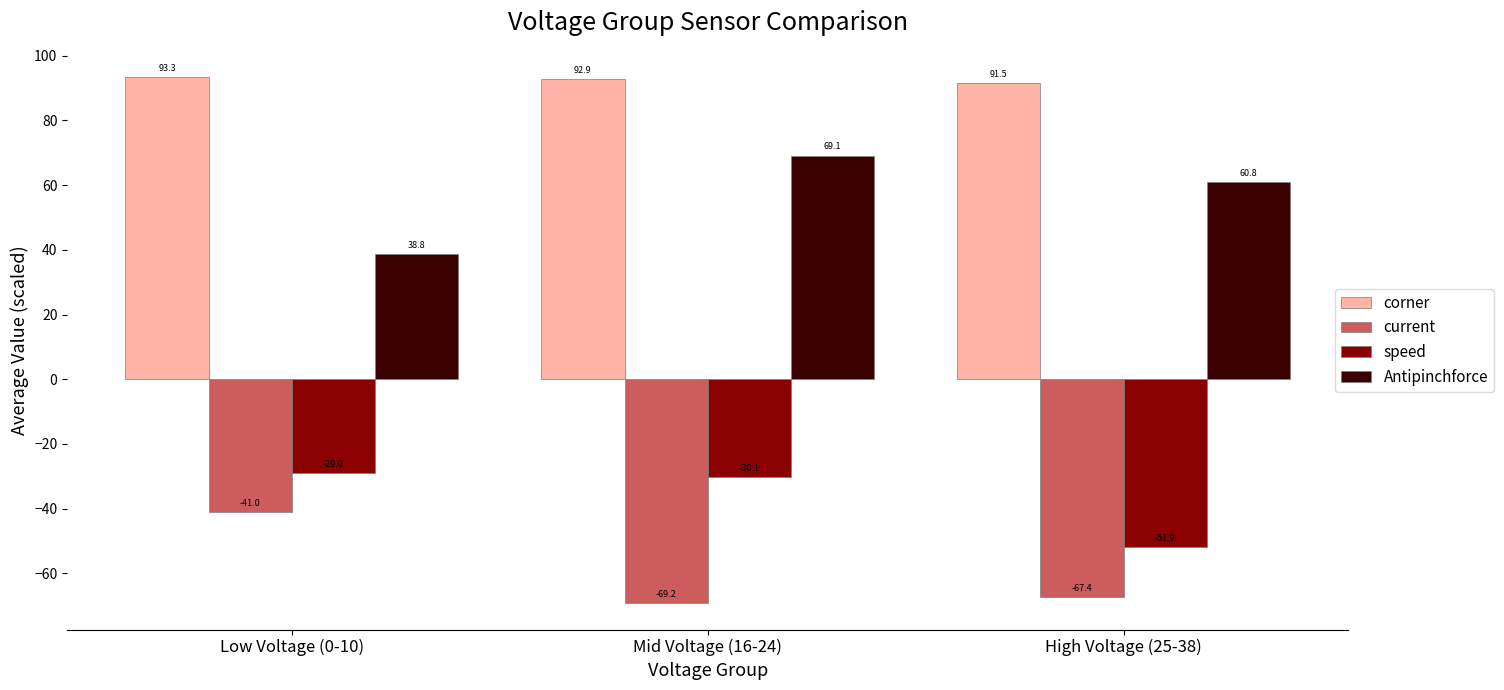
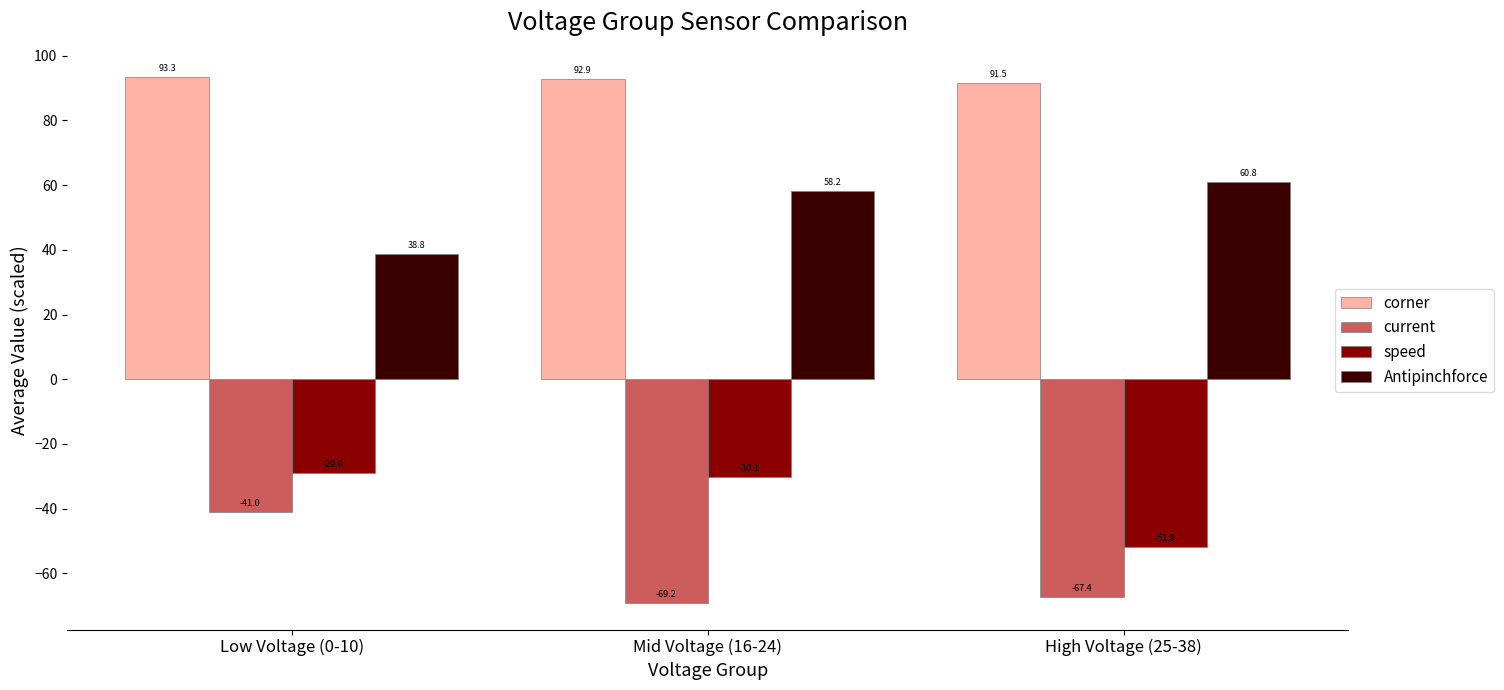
Antipinchforce, Mid Voltage (16-24): 69.1 -> 58.2
